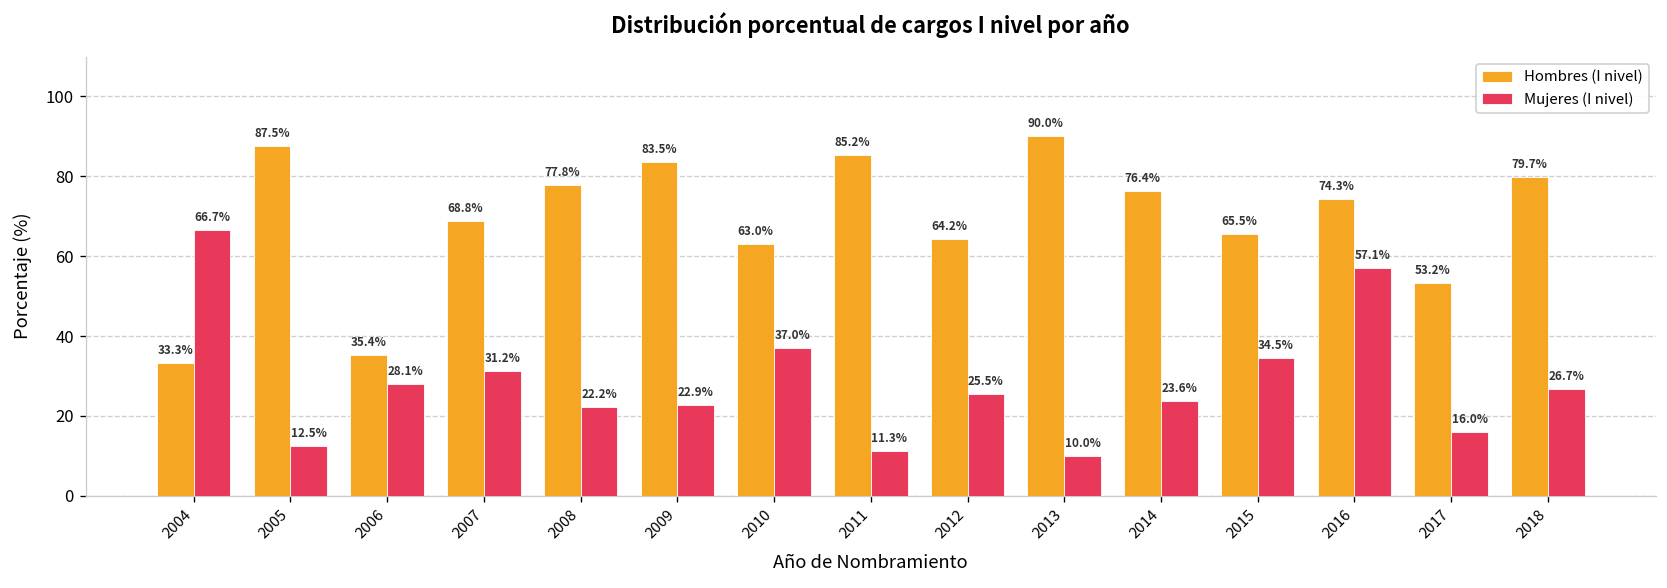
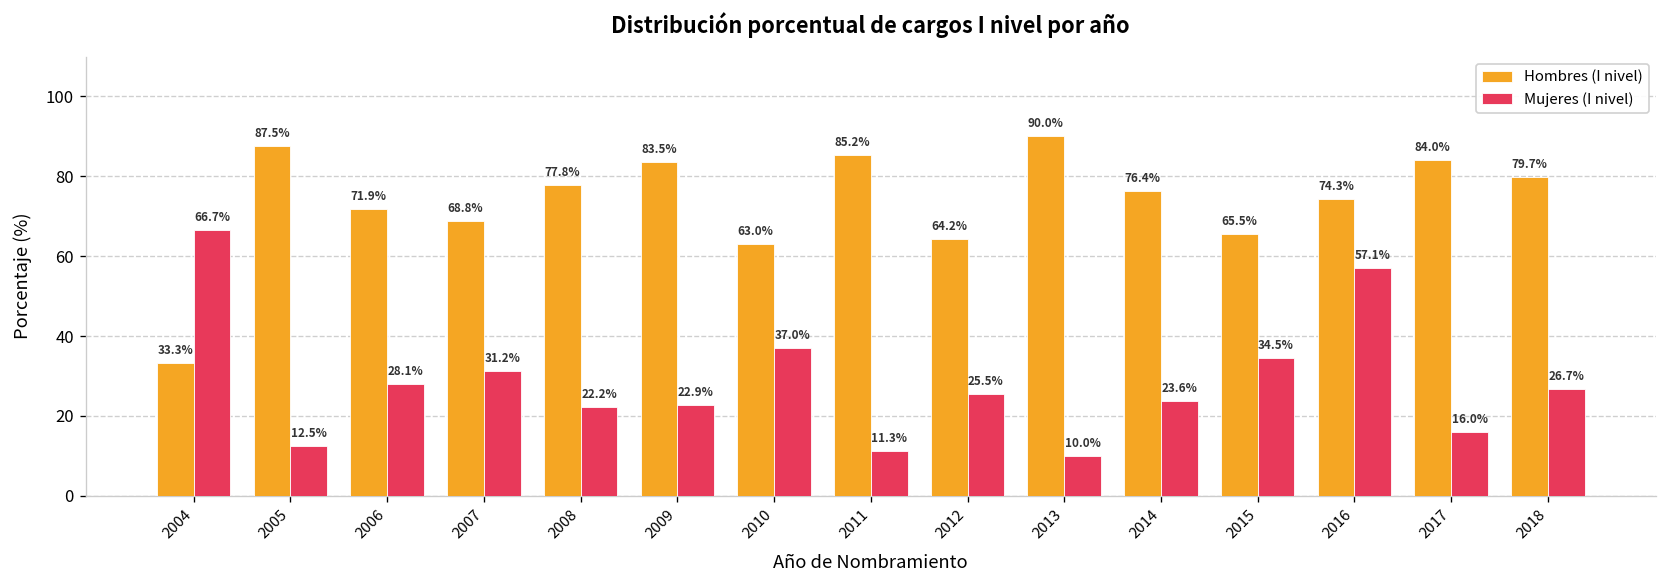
Hombres (I nivel), 2006: 35.4% -> 71.9%
Hombres (I nivel), 2017: 53.2% -> 84.0%
